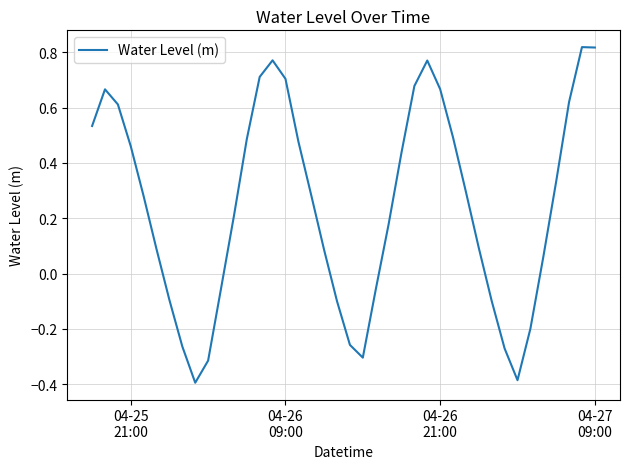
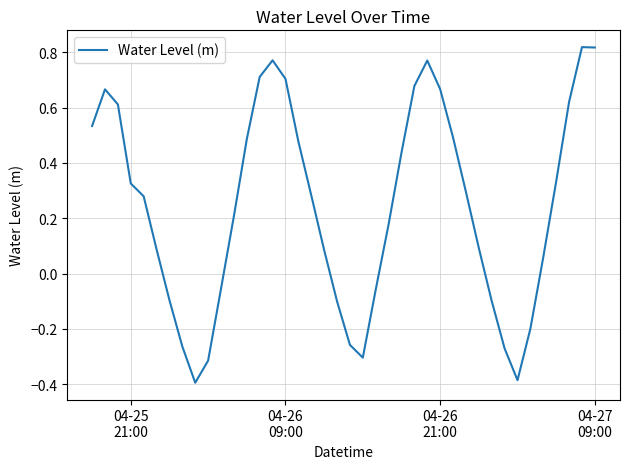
04-25 21:00: 0.46 -> 0.33
